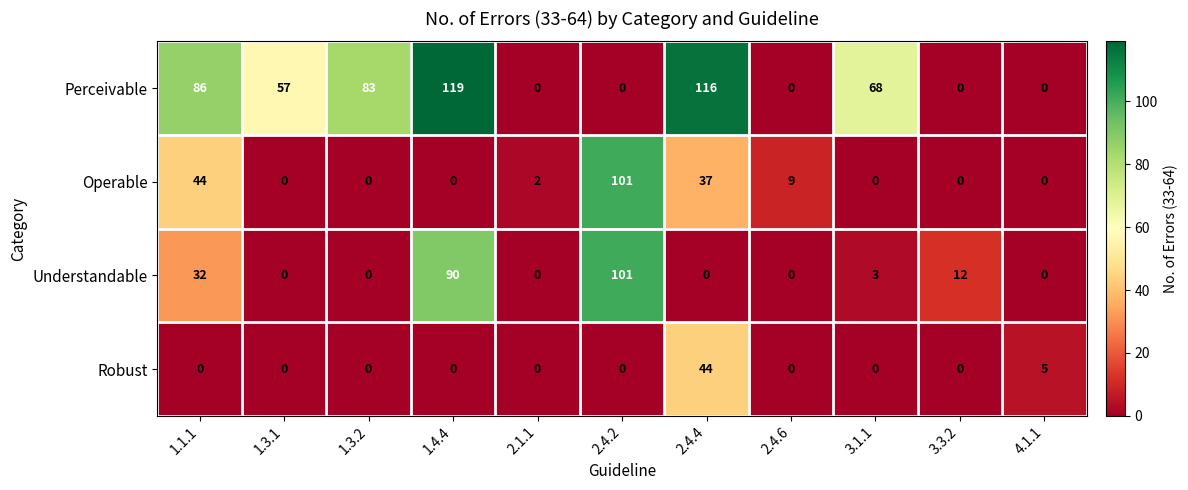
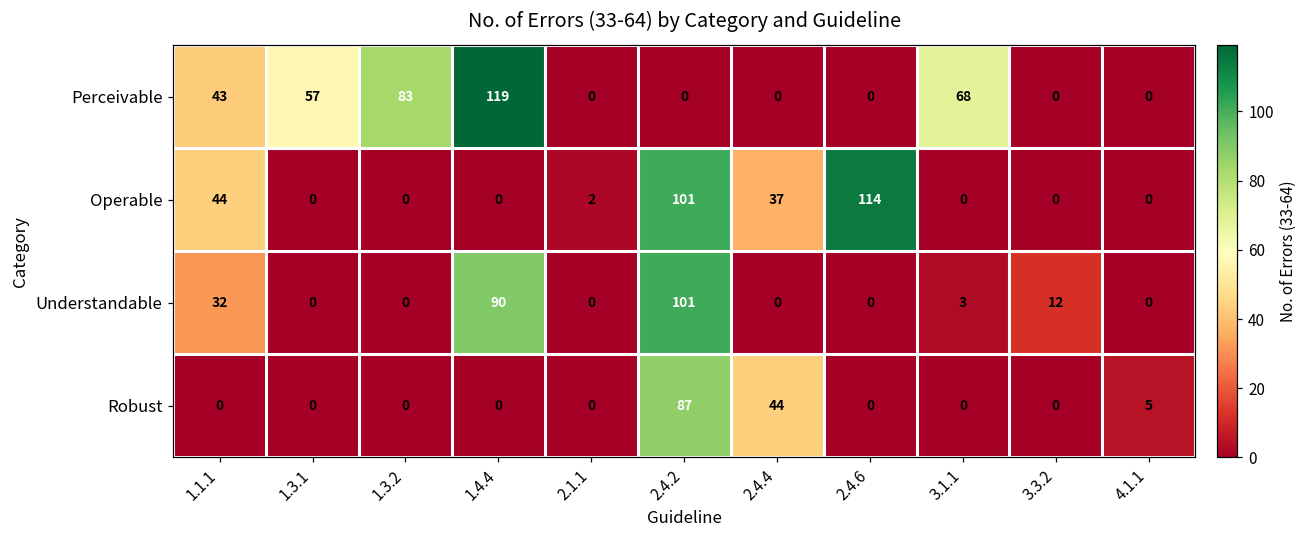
Perceivable, 1.1.1: 86 -> 43
Perceivable, 2.4.4: 116 -> 0
Operable, 2.4.6: 9 -> 114
Robust, 2.4.2: 0 -> 87
